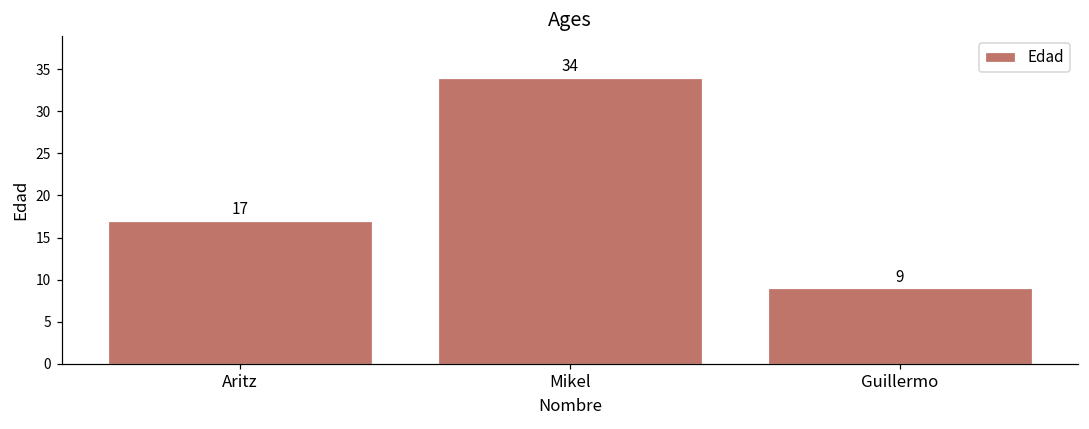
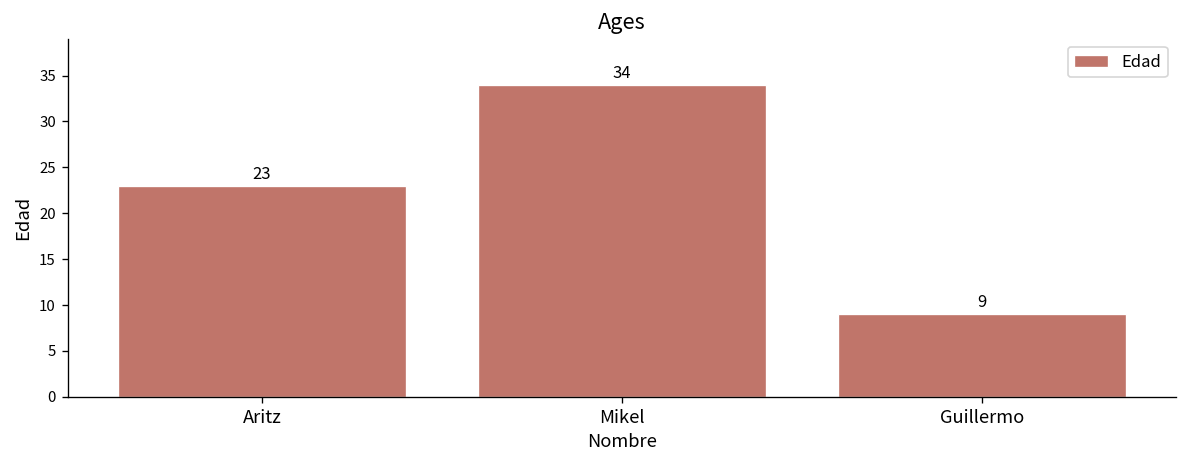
Aritz: 17 -> 23
